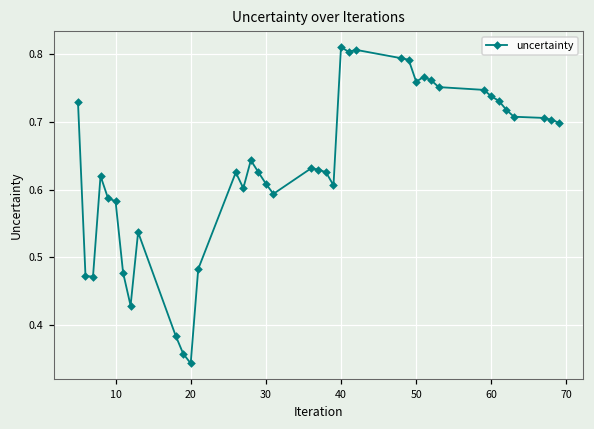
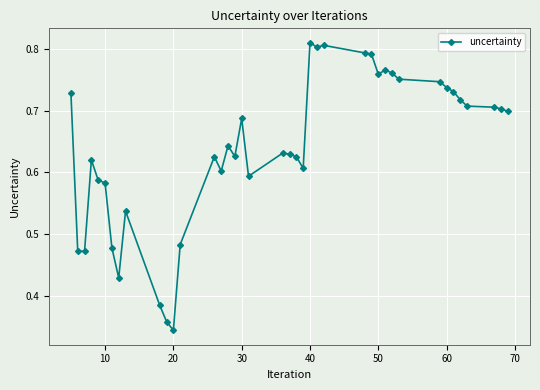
30: 0.61 -> 0.69
